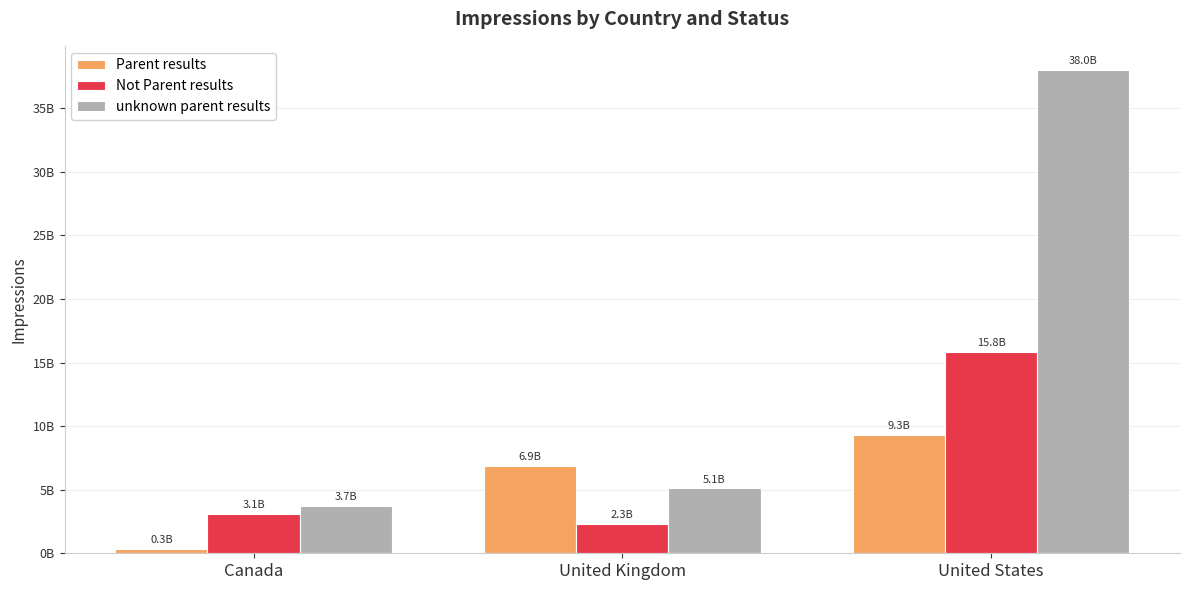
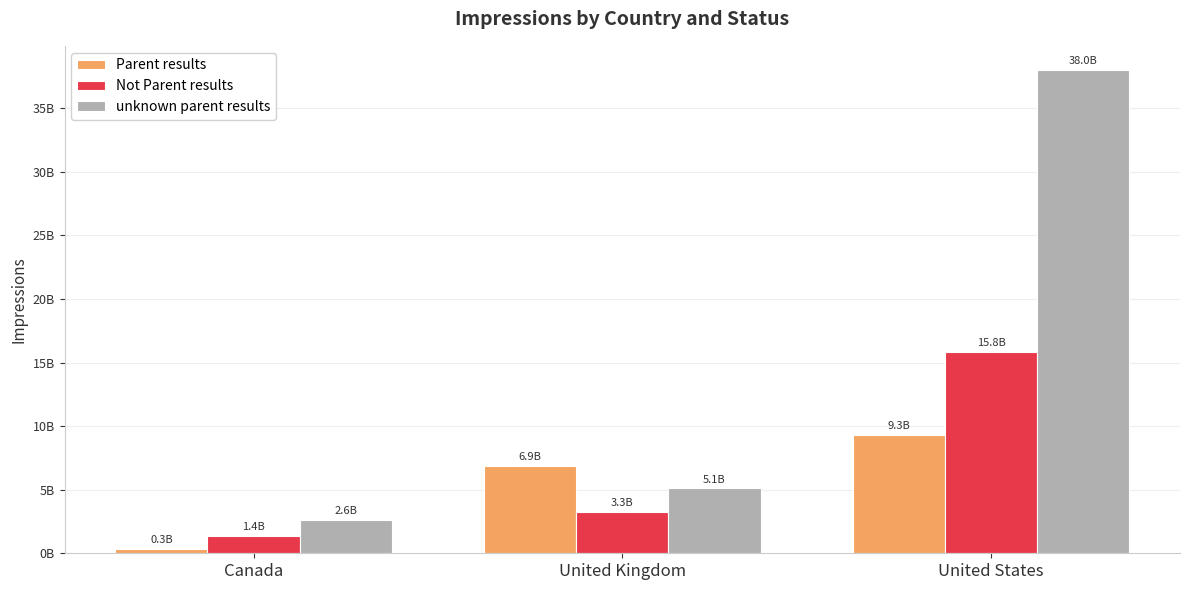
Not Parent results, Canada: 3.1B -> 1.4B
unknown parent results, Canada: 3.7B -> 2.6B
Not Parent results, United Kingdom: 2.3B -> 3.3B
